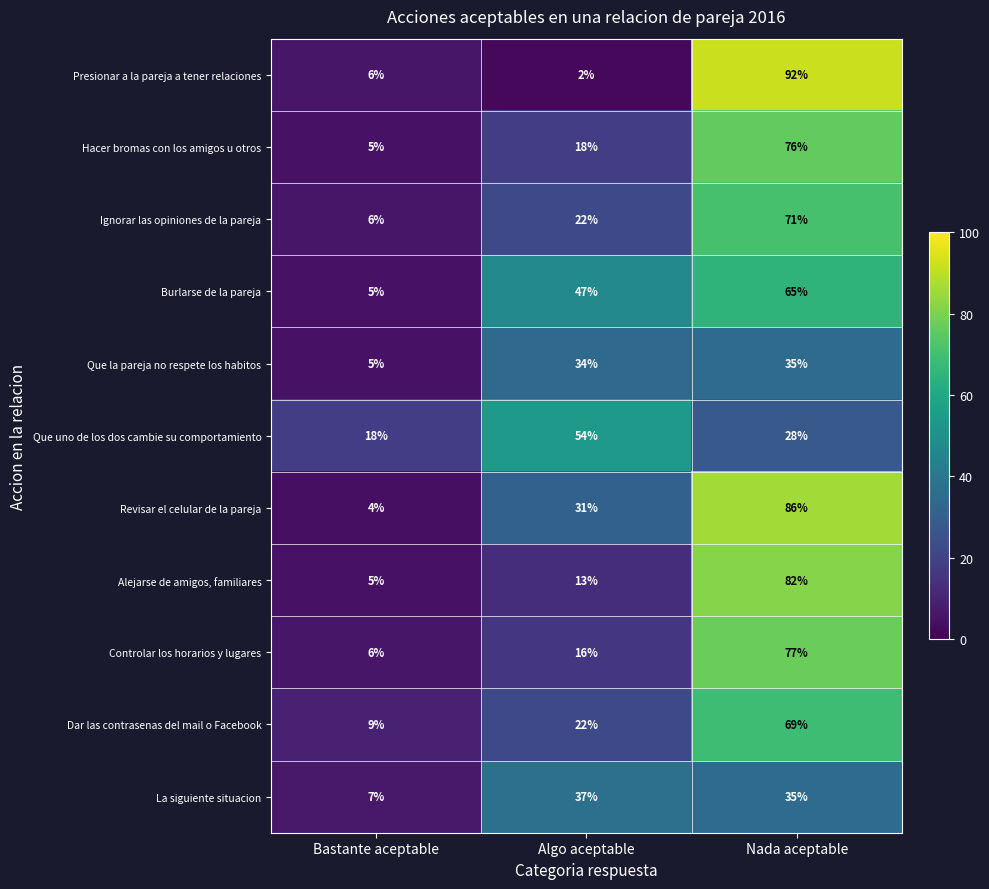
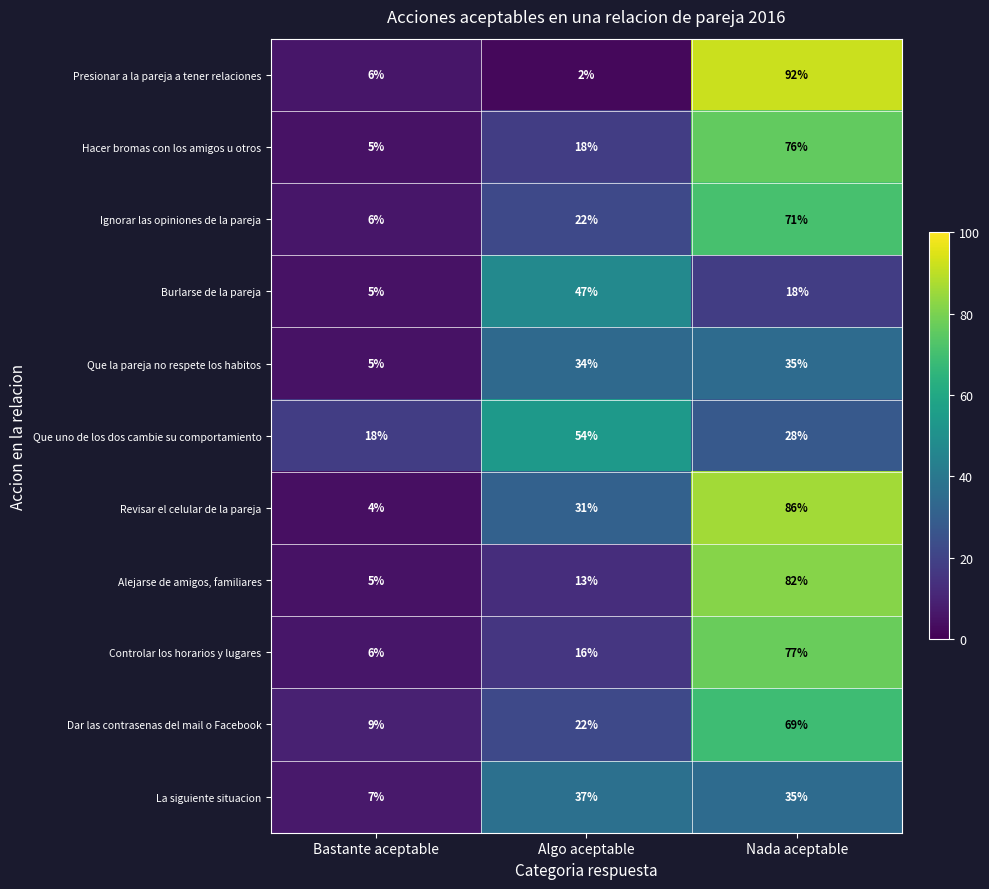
Burlarse de la pareja, Nada aceptable: 65% -> 18%
